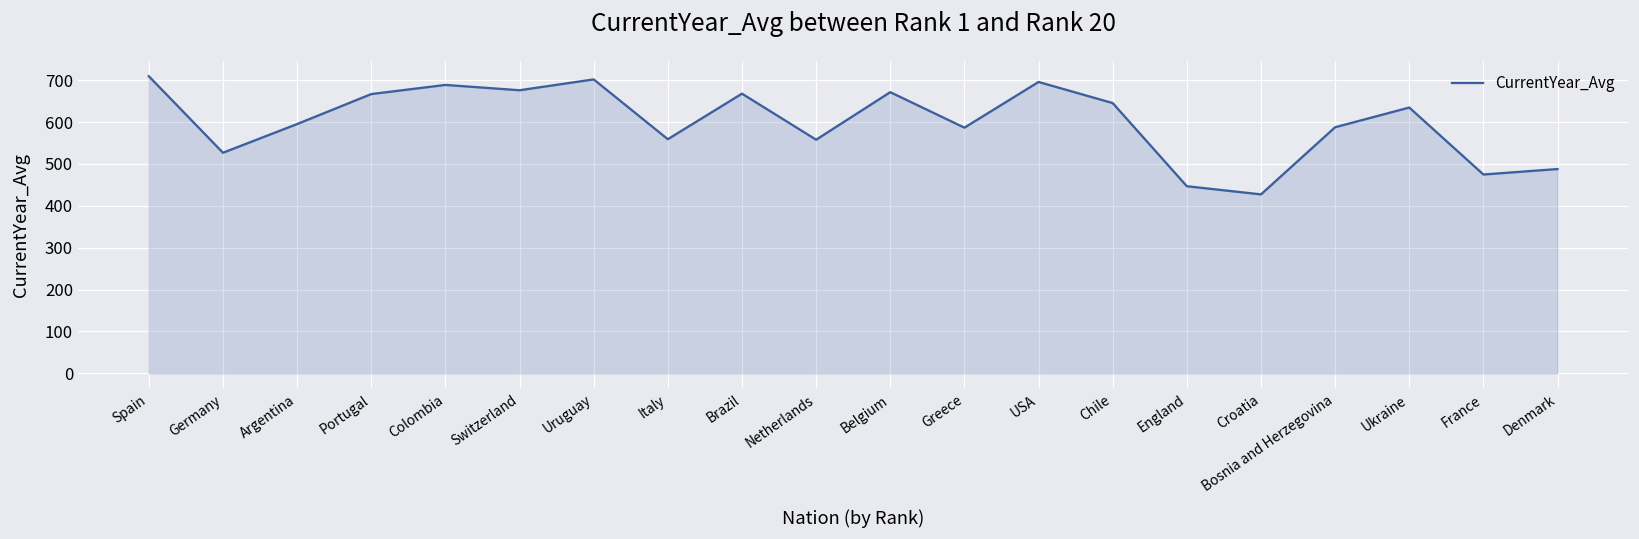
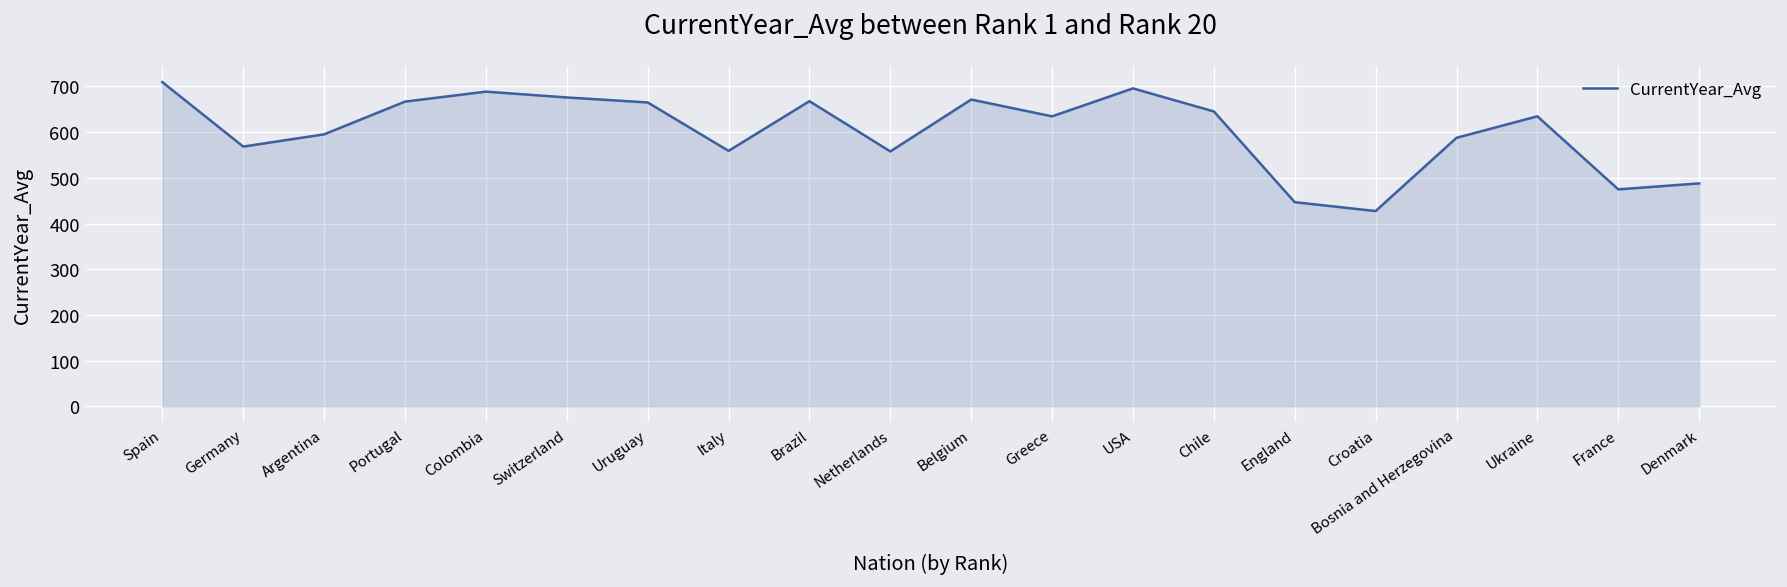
Germany: 530 -> 570
Uruguay: 700 -> 670
Greece: 590 -> 630
